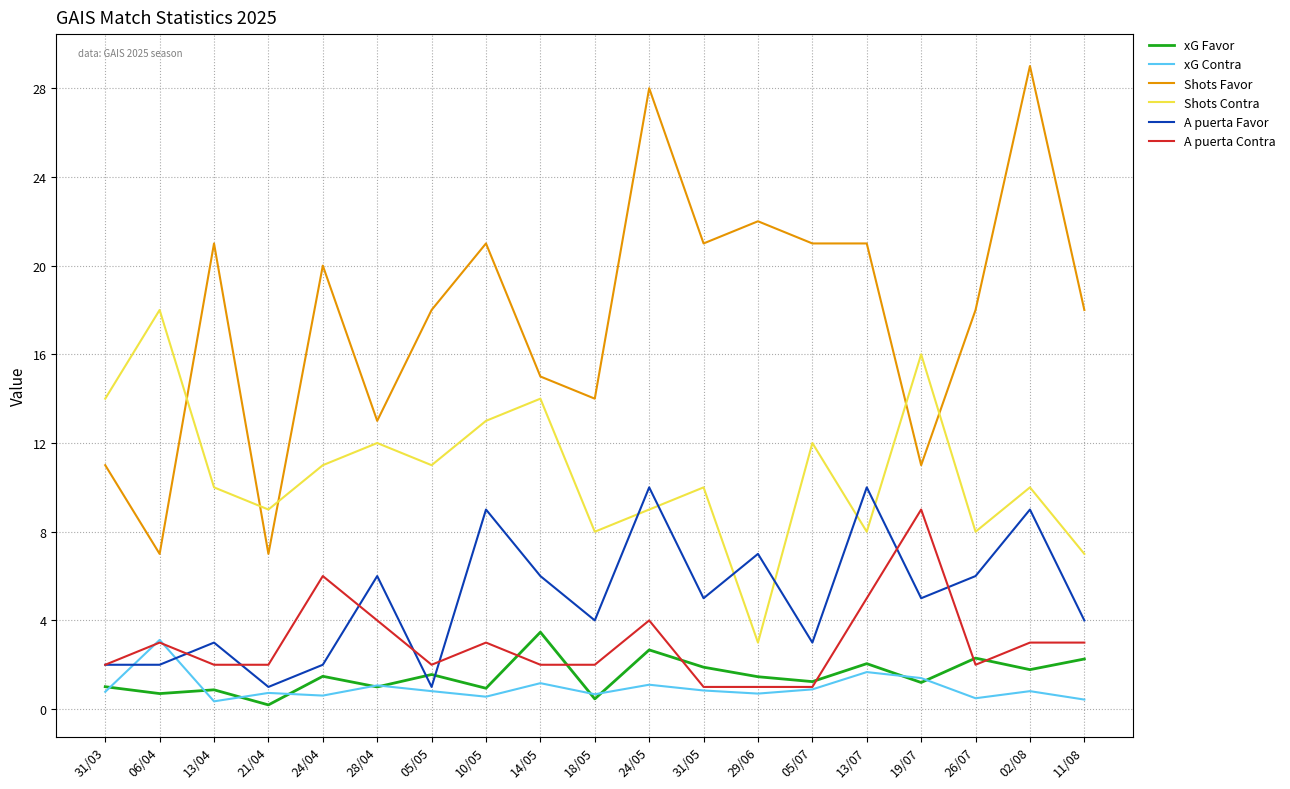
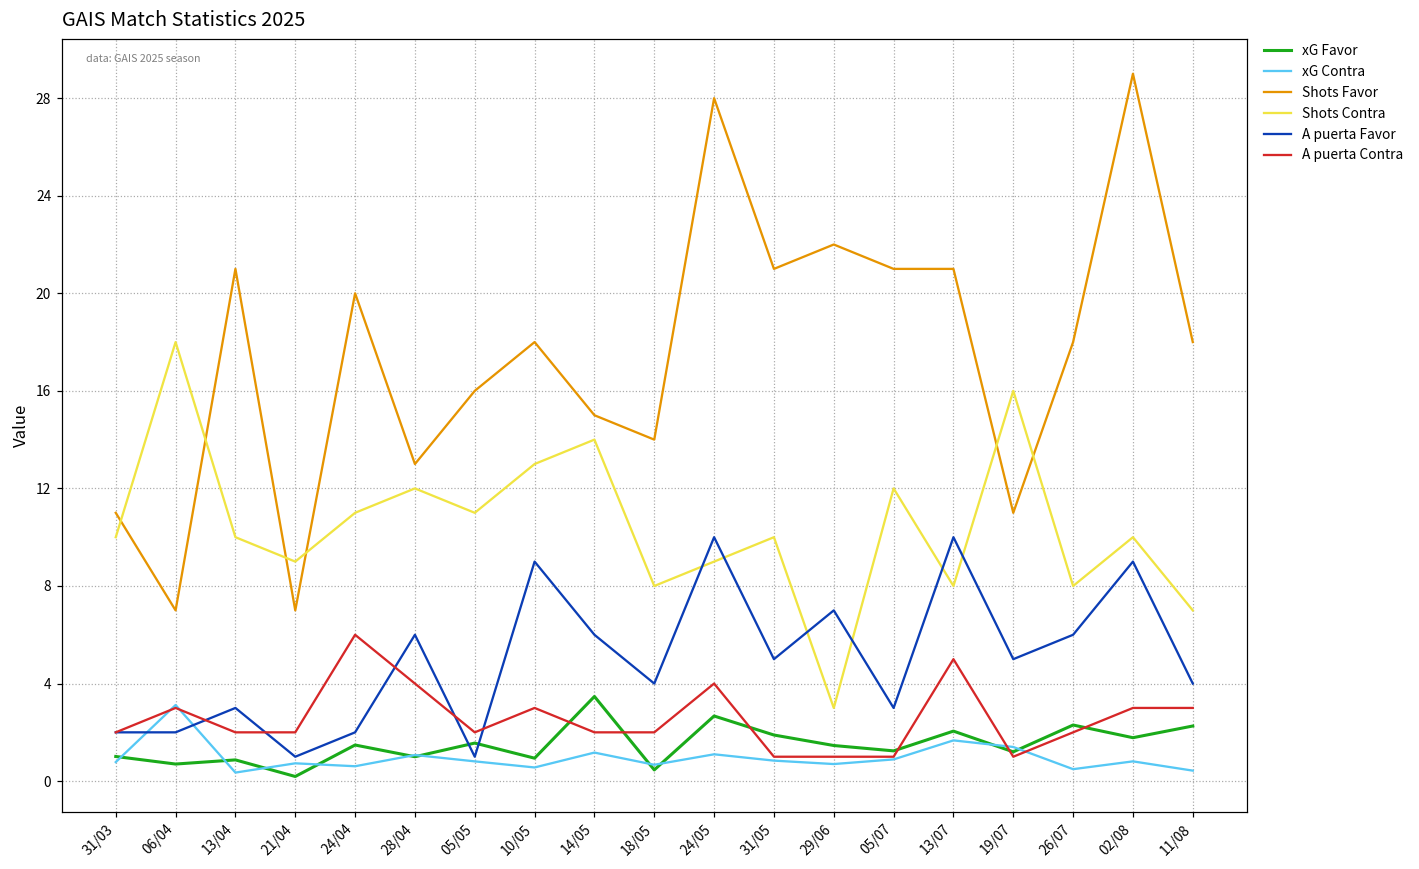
Shots Contra, 31/03: 14 -> 10
Shots Favor, 05/05: 18 -> 16
Shots Favor, 10/05: 21 -> 18
A puerta Contra, 19/07: 9 -> 1
